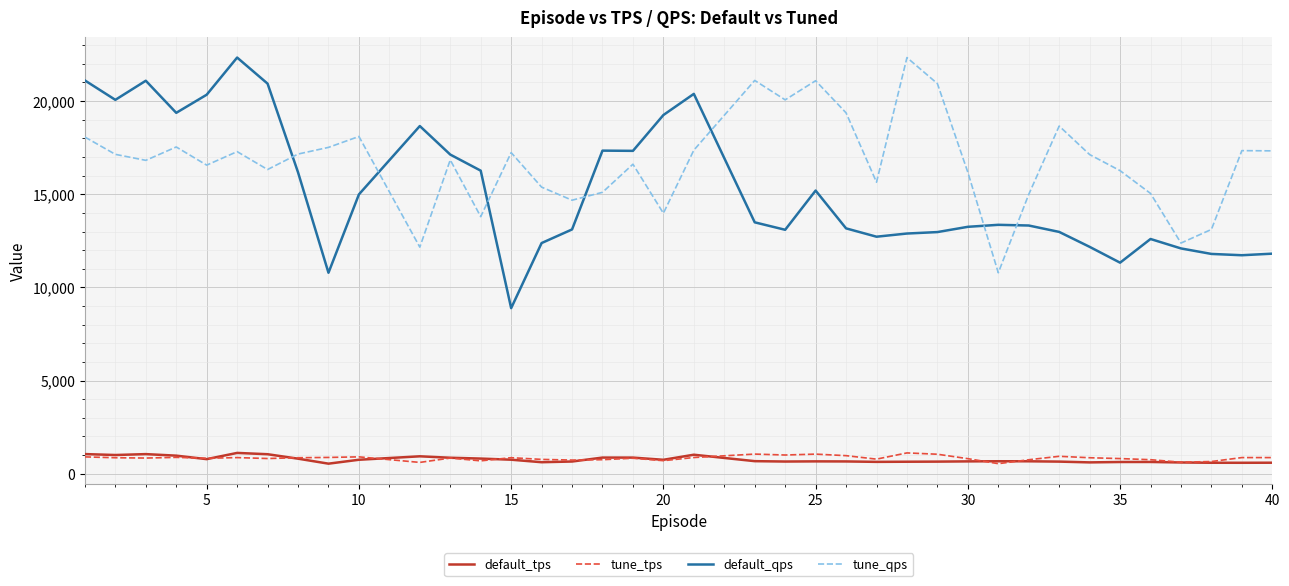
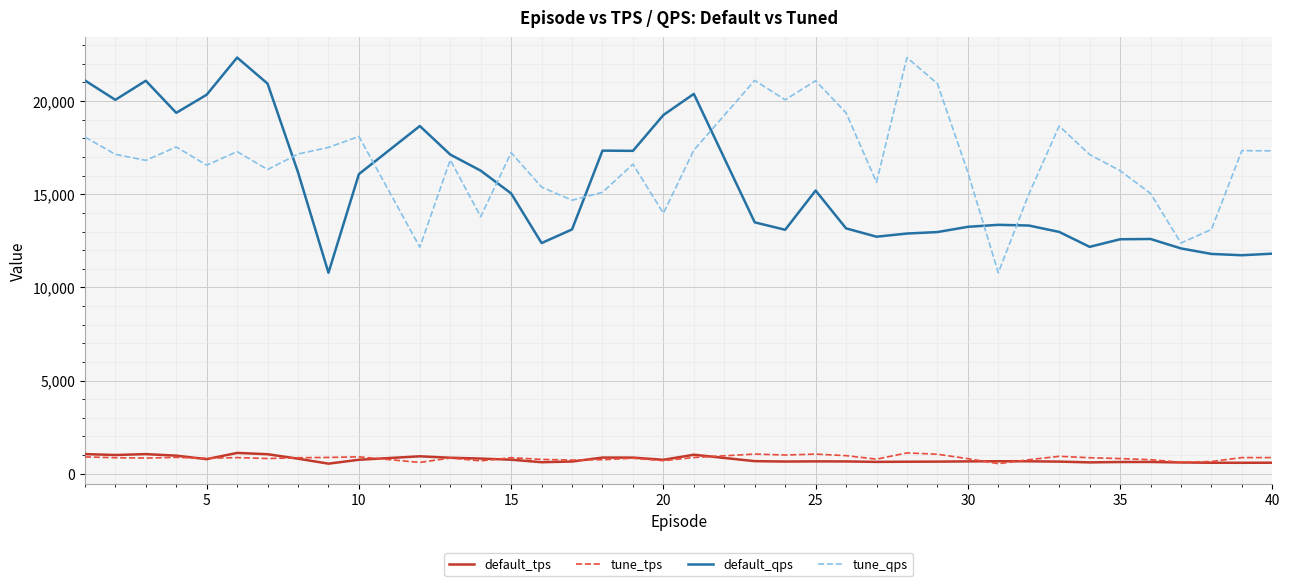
default_qps, 10: 15,000 -> 16,100
default_qps, 15: 8,900 -> 15,000
default_qps, 35: 11,300 -> 12,600
